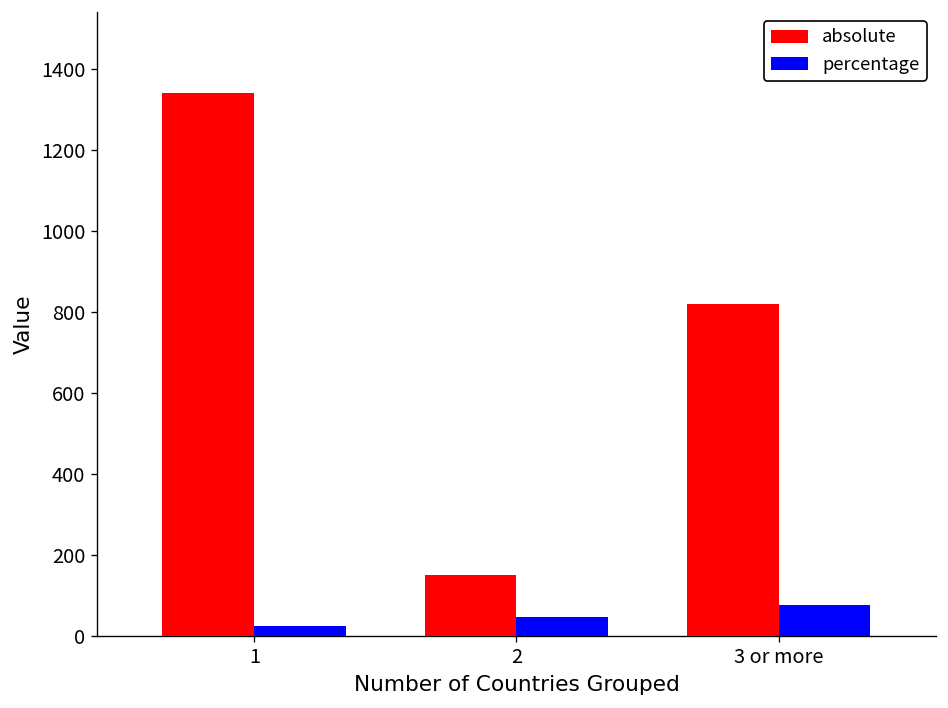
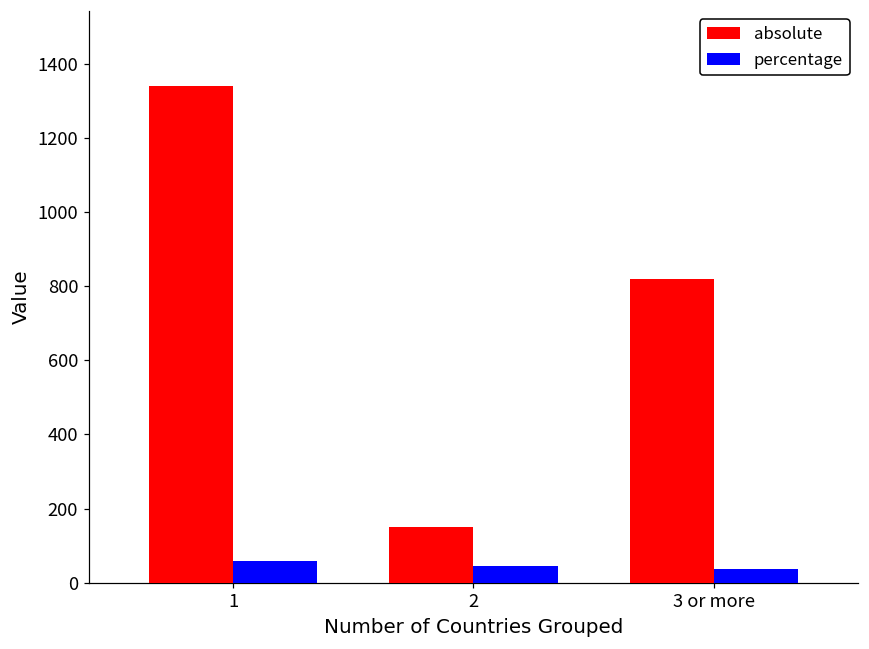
percentage, 1: 20 -> 60
percentage, 3 or more: 80 -> 40
